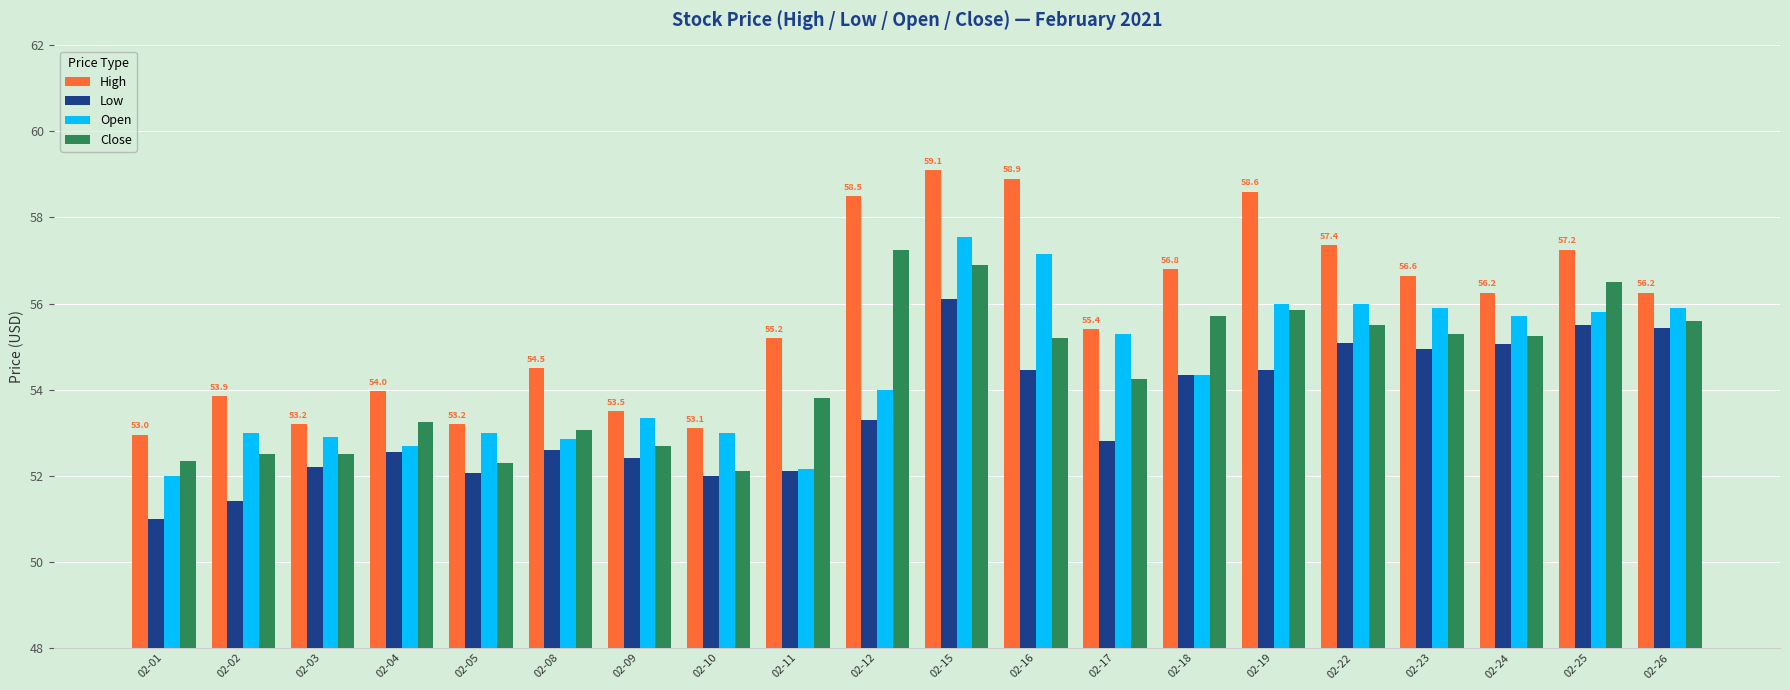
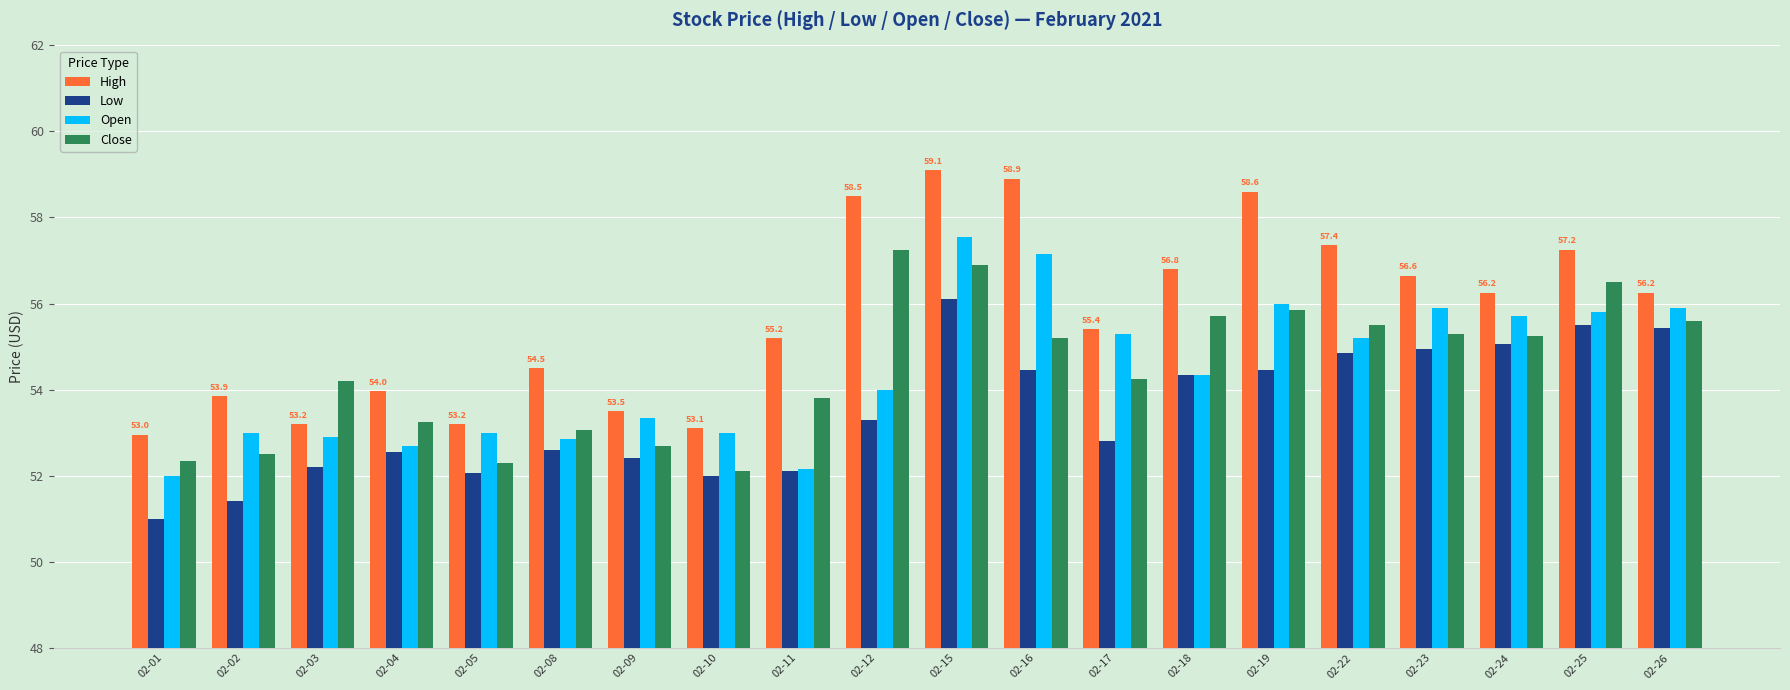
Close, 02-03: 52.5 -> 54.2
Low, 02-22: 55.1 -> 54.9
Open, 02-22: 56.0 -> 55.2
